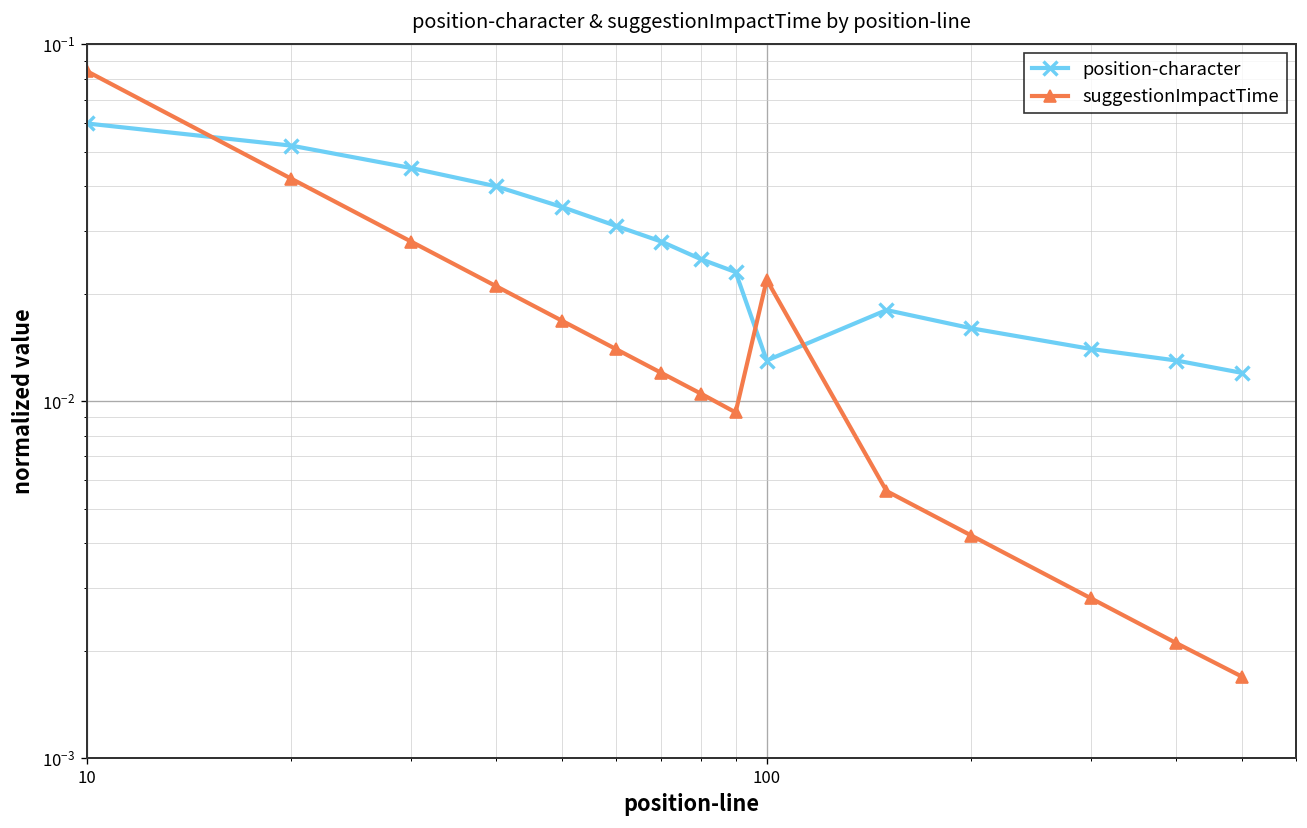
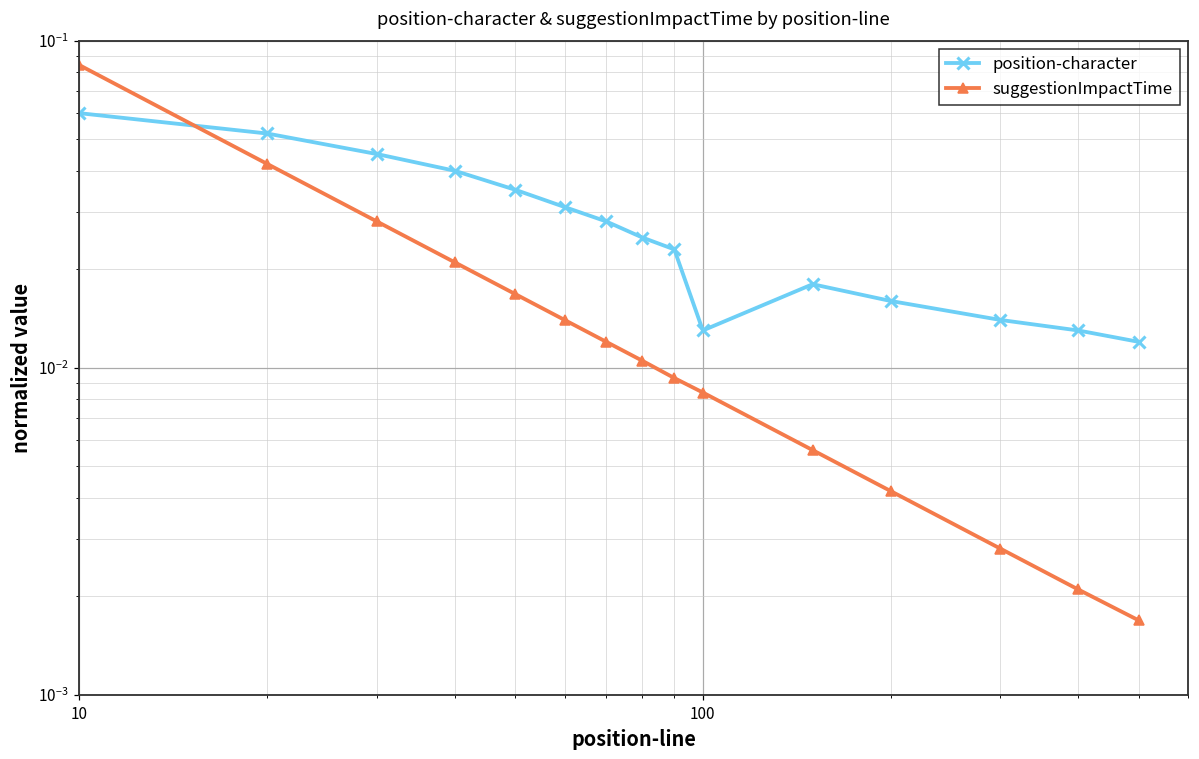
suggestionImpactTime, 100: 0.022 -> 0.0084
